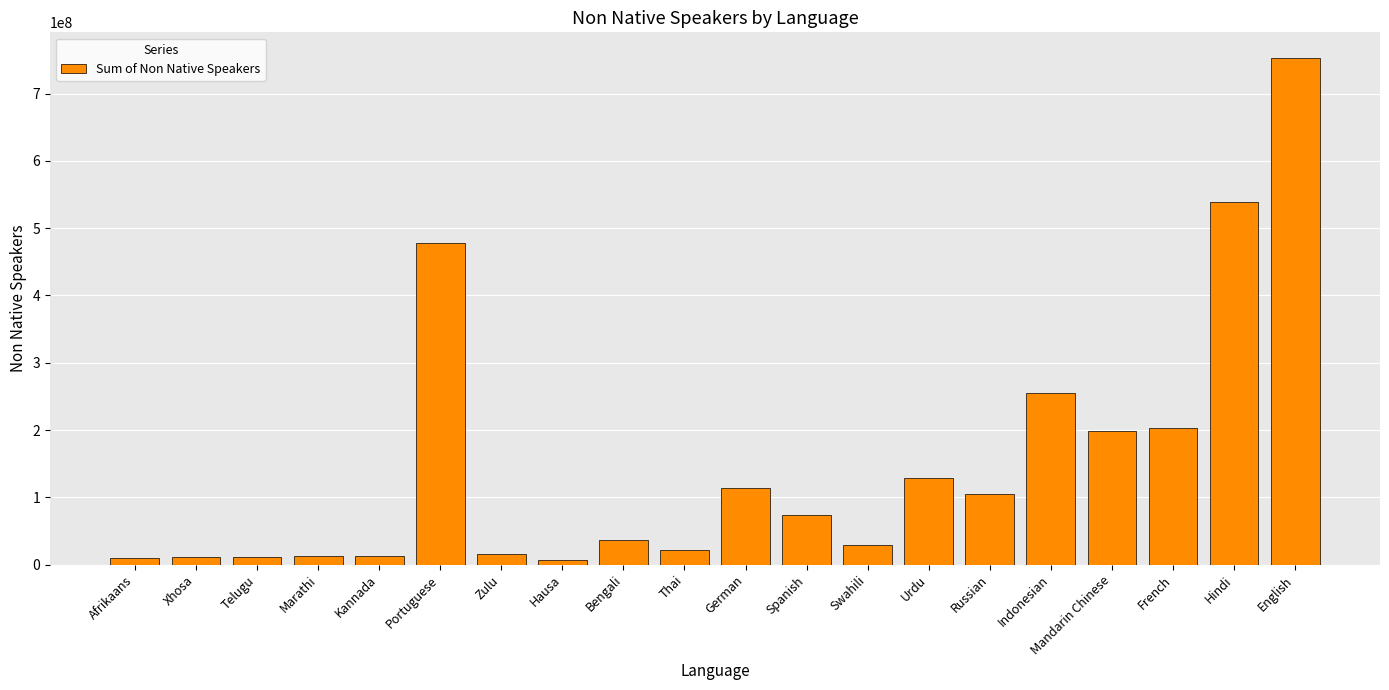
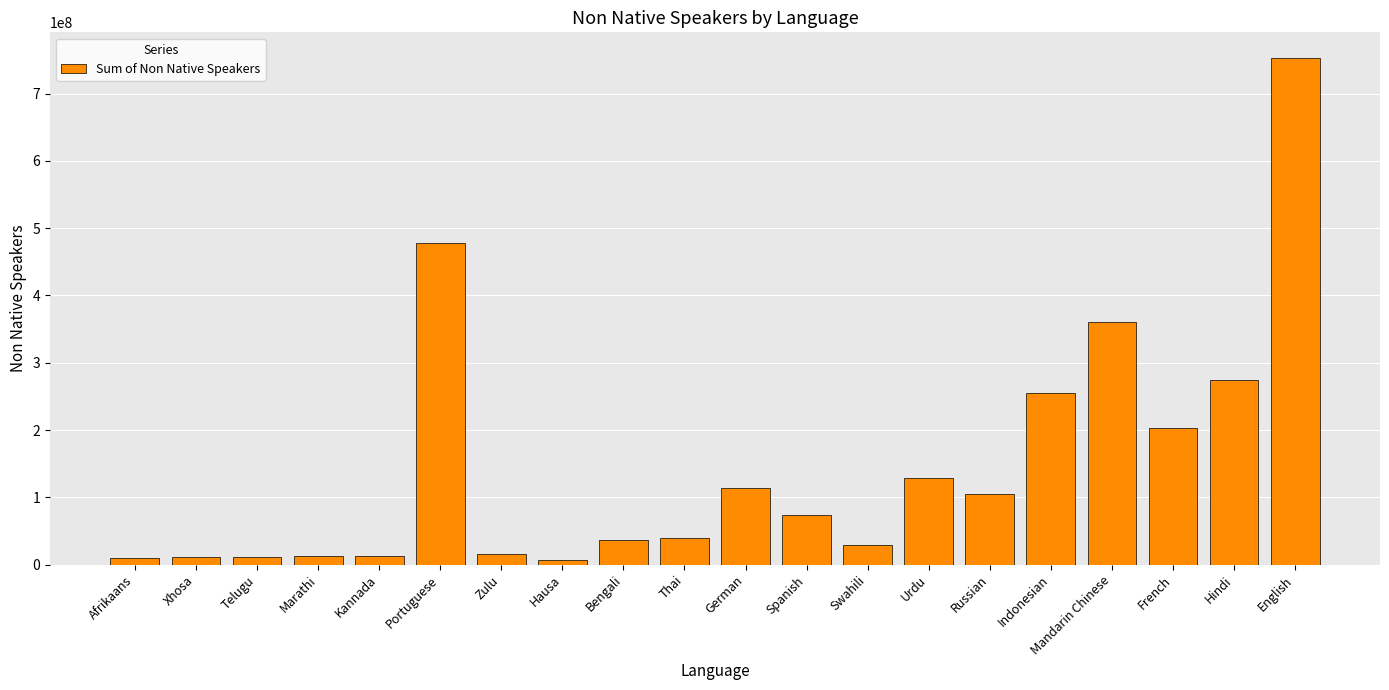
Thai: 20000000 -> 40000000
Mandarin Chinese: 200000000 -> 360000000
Hindi: 540000000 -> 270000000
